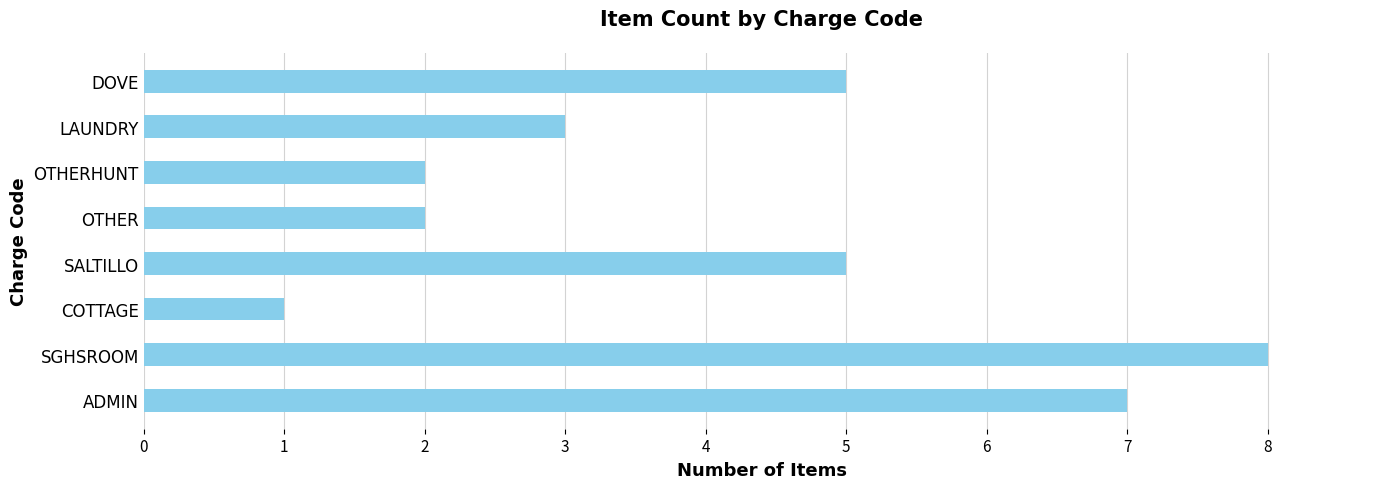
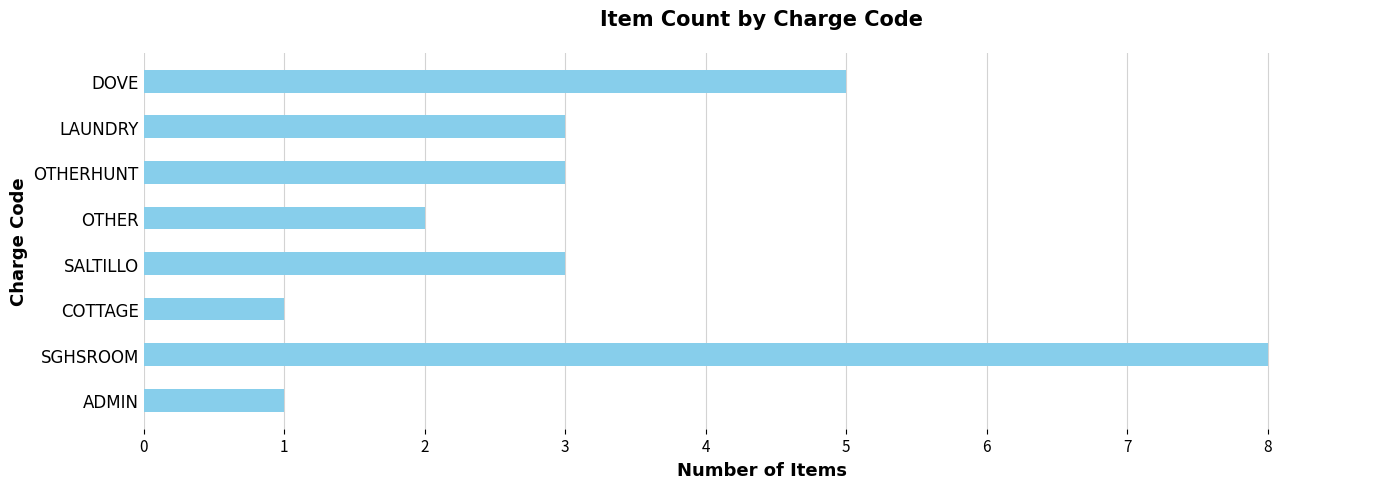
OTHERHUNT: 2 -> 3
SALTILLO: 5 -> 3
ADMIN: 7 -> 1
